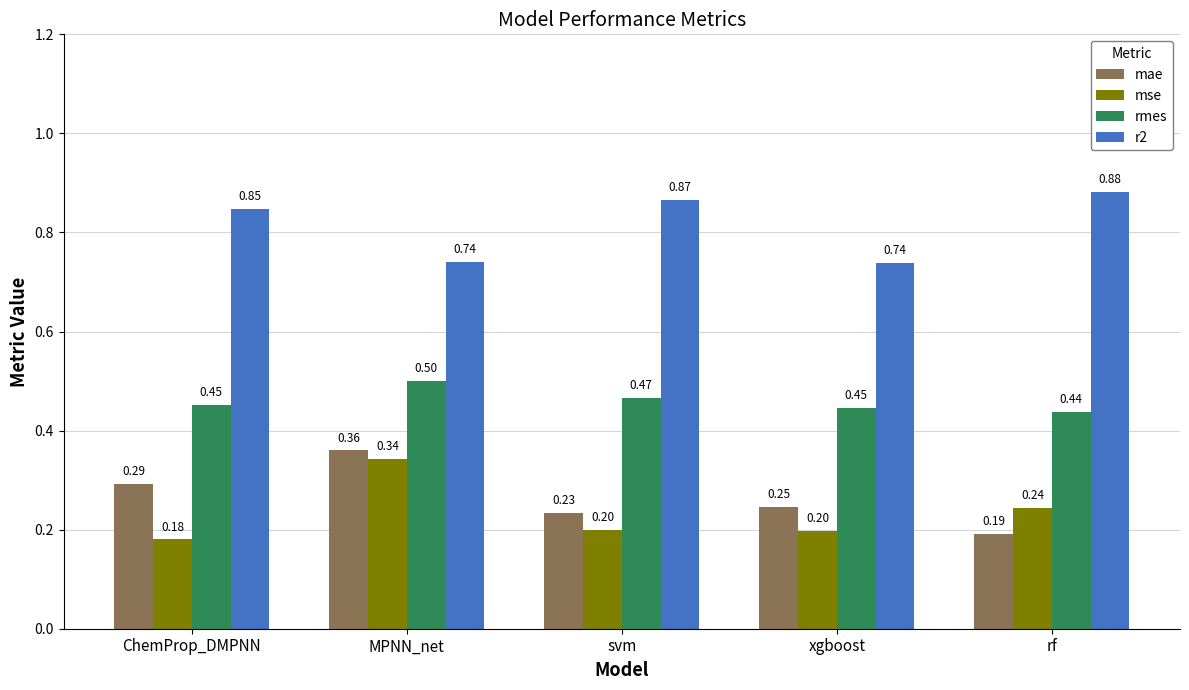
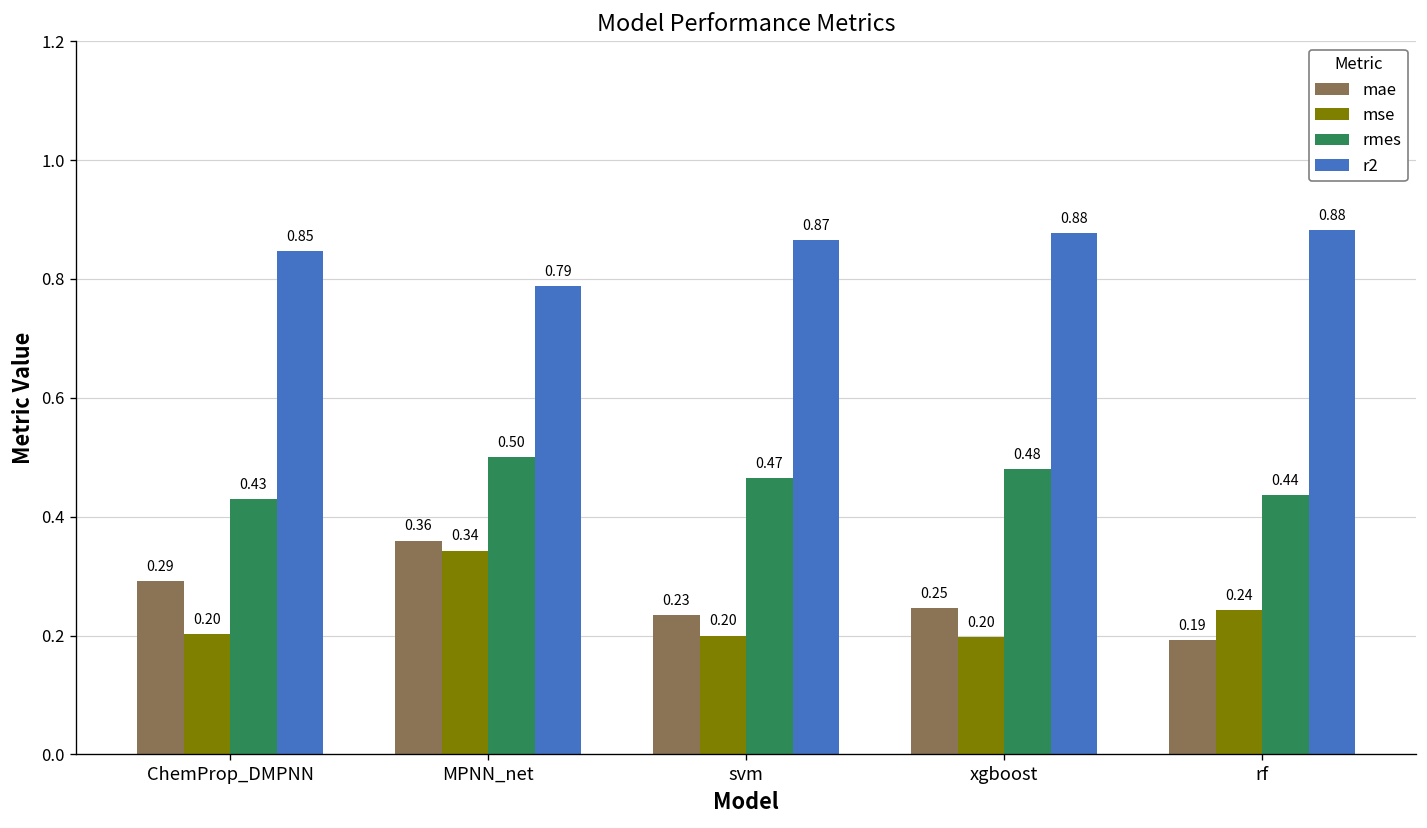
mse, ChemProp_DMPNN: 0.18 -> 0.20
rmes, ChemProp_DMPNN: 0.45 -> 0.43
r2, MPNN_net: 0.74 -> 0.79
rmes, xgboost: 0.45 -> 0.48
r2, xgboost: 0.74 -> 0.88
